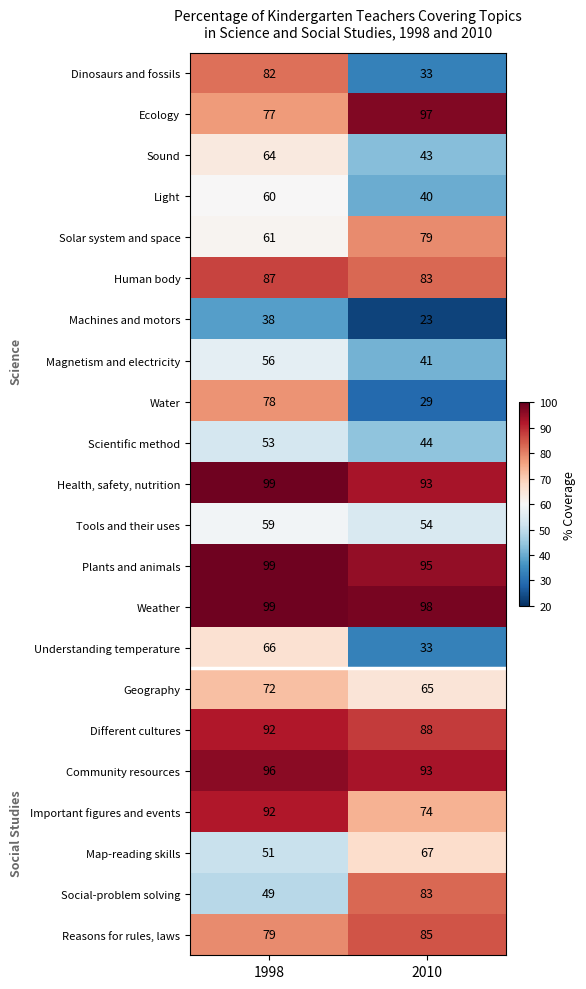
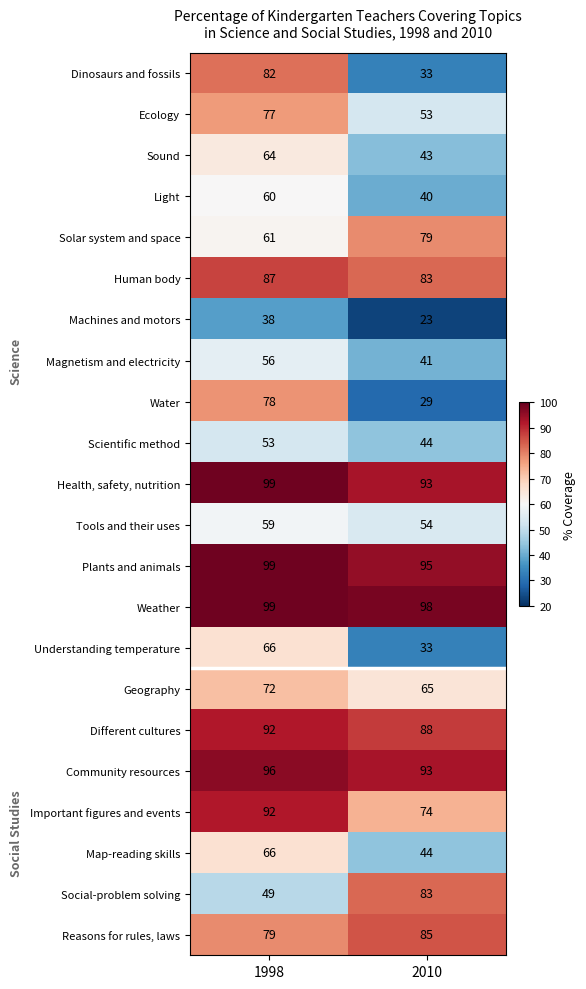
Ecology, 2010: 97 -> 53
Map-reading skills, 1998: 51 -> 66
Map-reading skills, 2010: 67 -> 44
